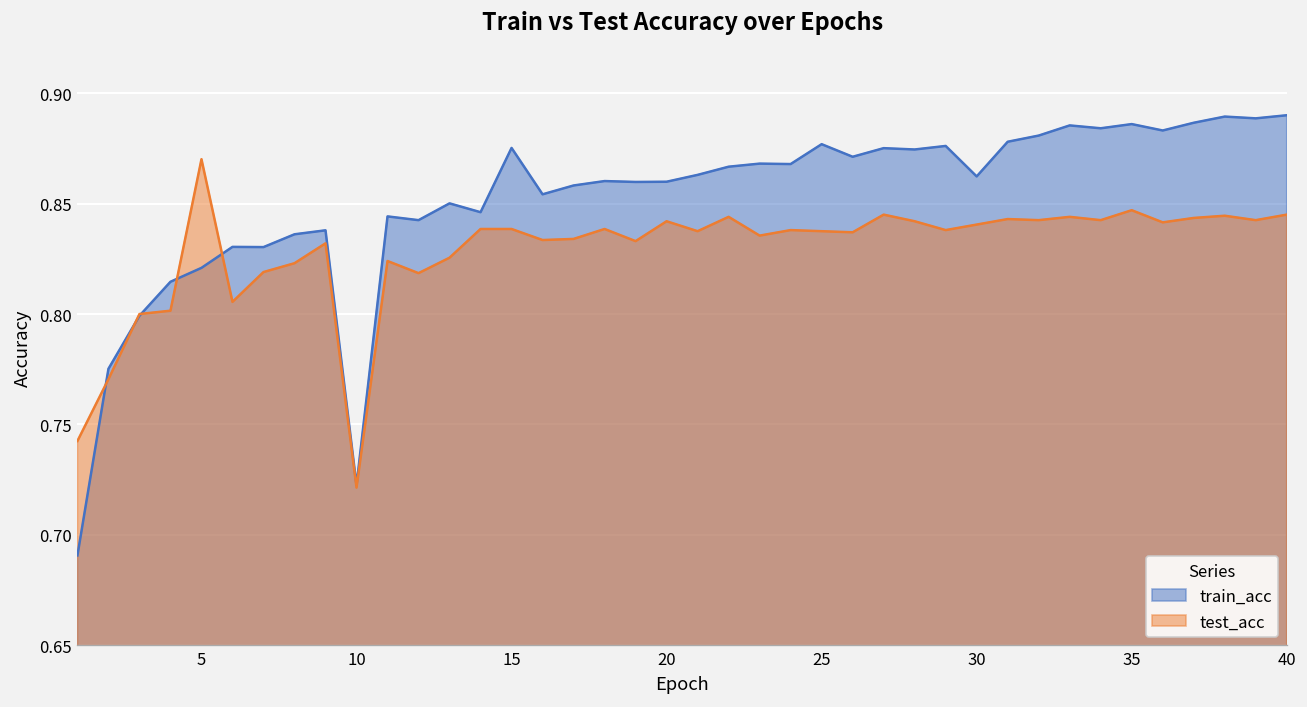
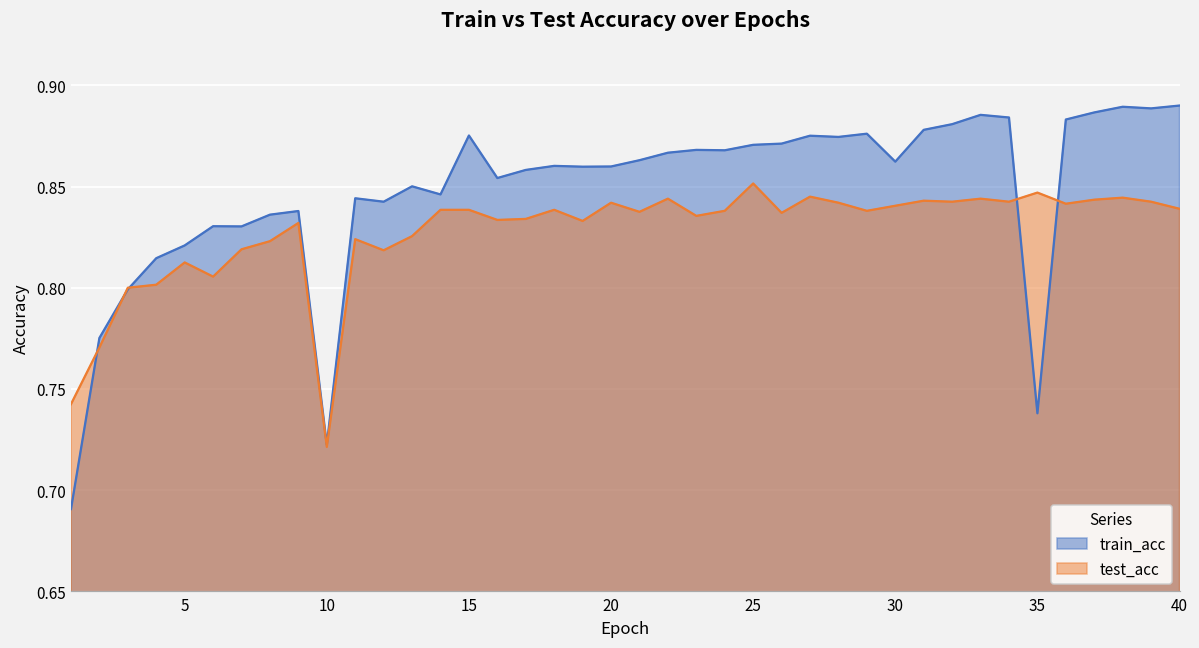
test_acc, 5: 0.870 -> 0.813
train_acc, 25: 0.877 -> 0.871
test_acc, 25: 0.838 -> 0.852
train_acc, 35: 0.886 -> 0.738
test_acc, 40: 0.845 -> 0.839
